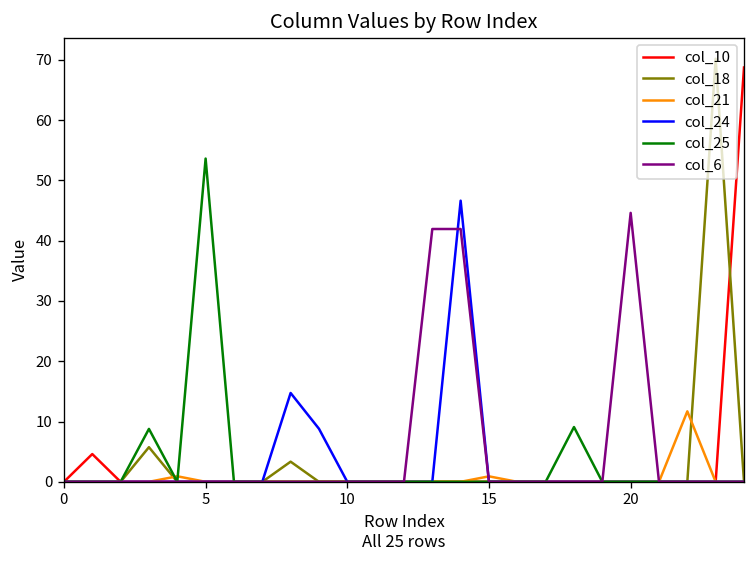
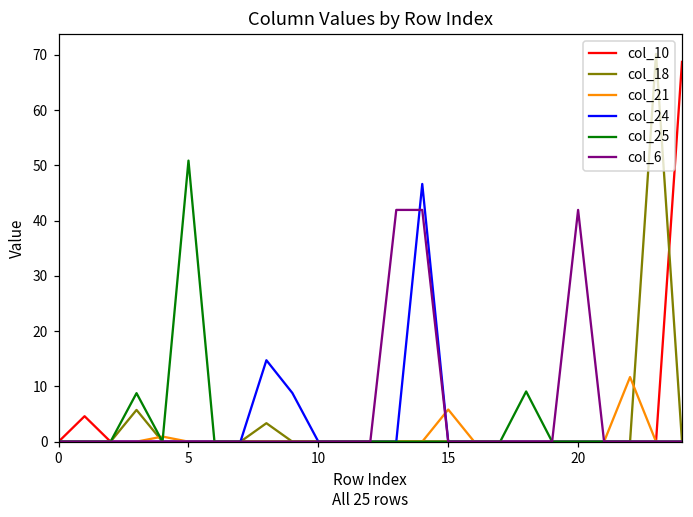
col_25, 5: 54 -> 51
col_21, 15: 1 -> 6
col_6, 20: 45 -> 42
